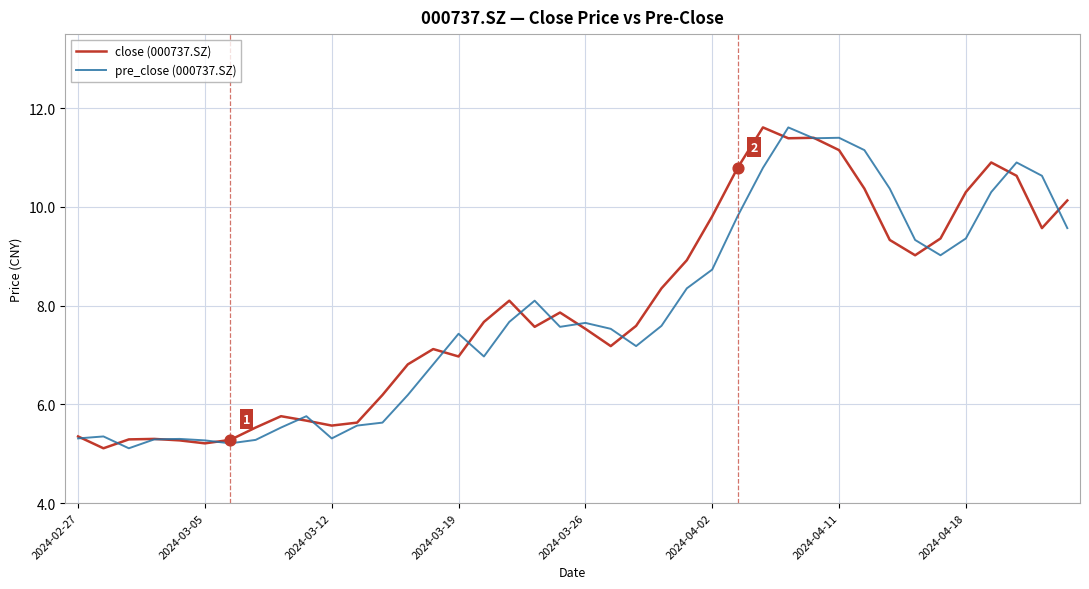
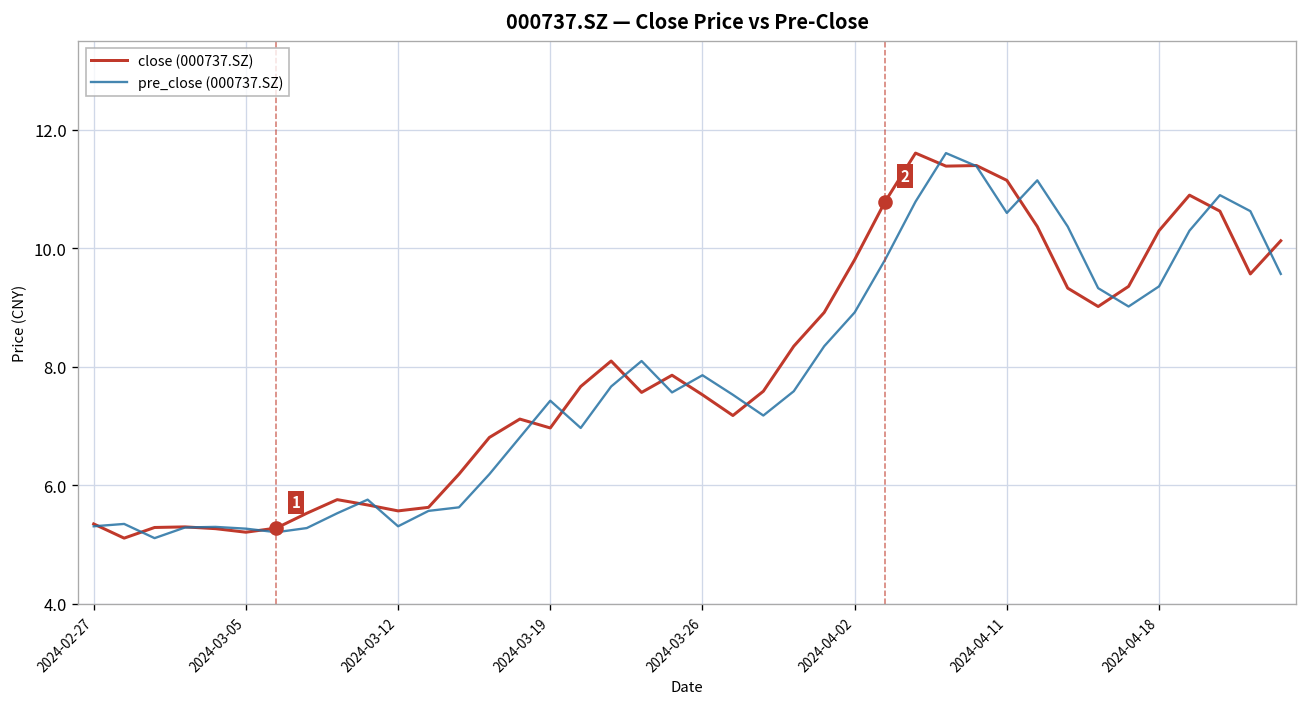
pre_close (000737.SZ), 2024-03-26: 7.7 -> 7.9
pre_close (000737.SZ), 2024-04-02: 8.7 -> 8.9
pre_close (000737.SZ), 2024-04-11: 11.4 -> 10.6
